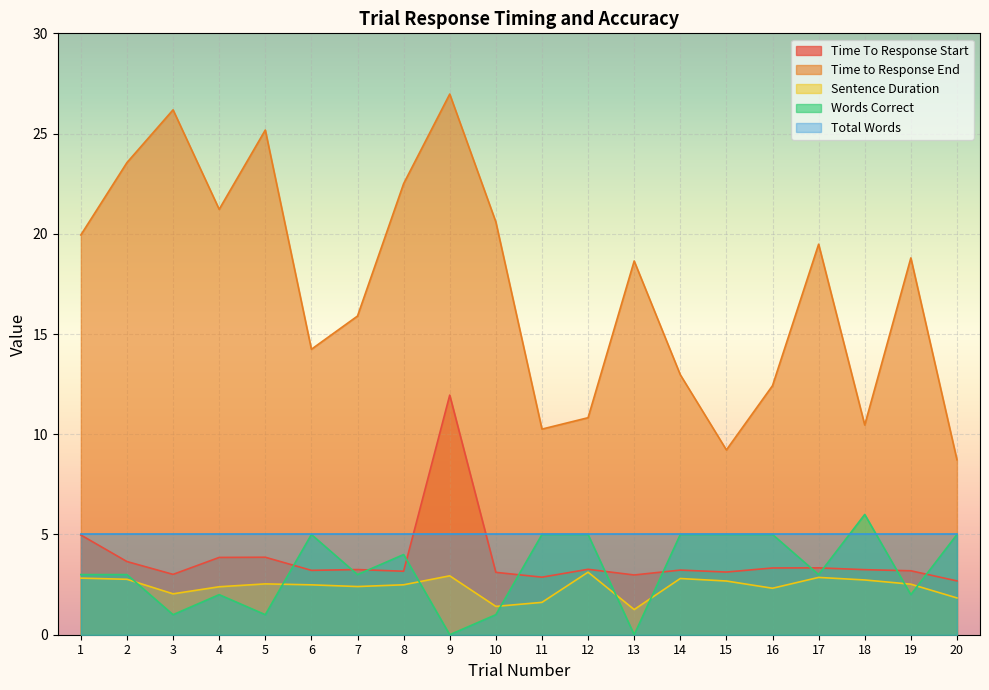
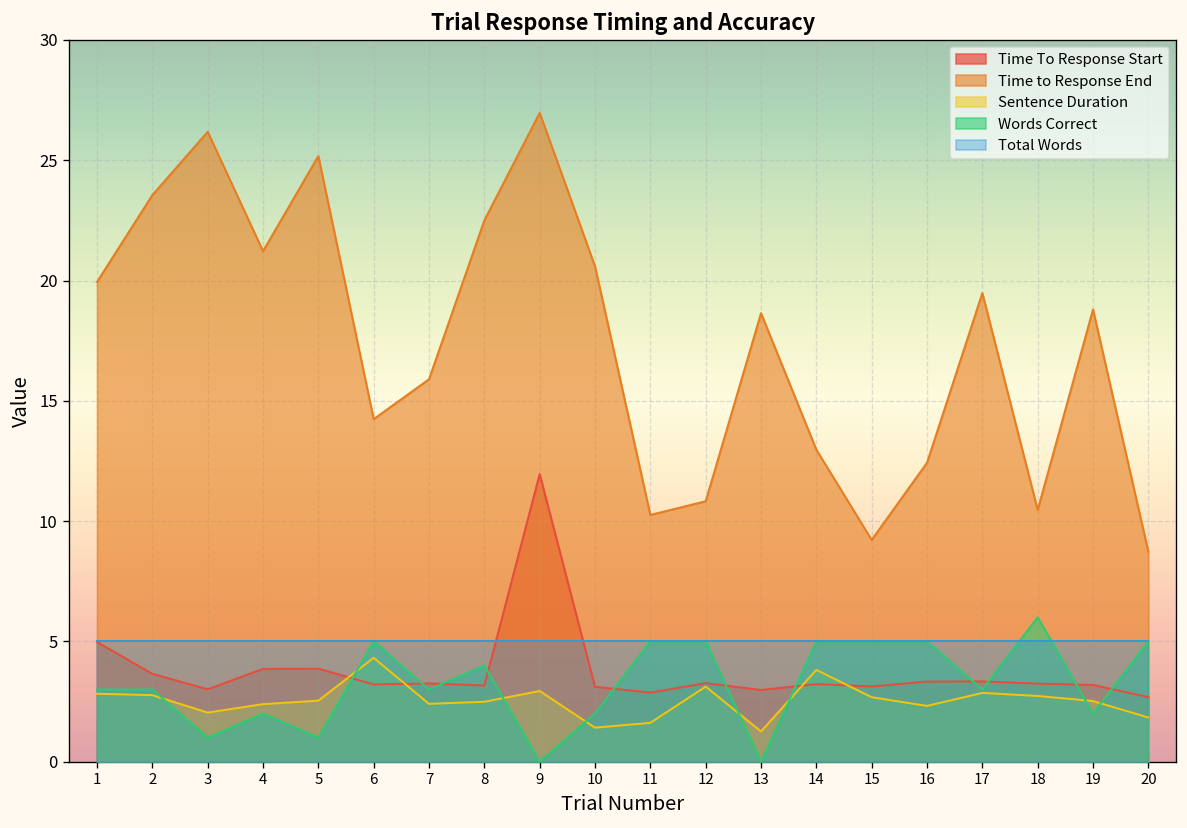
Sentence Duration, 6: 2.5 -> 4.3
Words Correct, 10: 1 -> 2
Sentence Duration, 14: 2.8 -> 3.8
